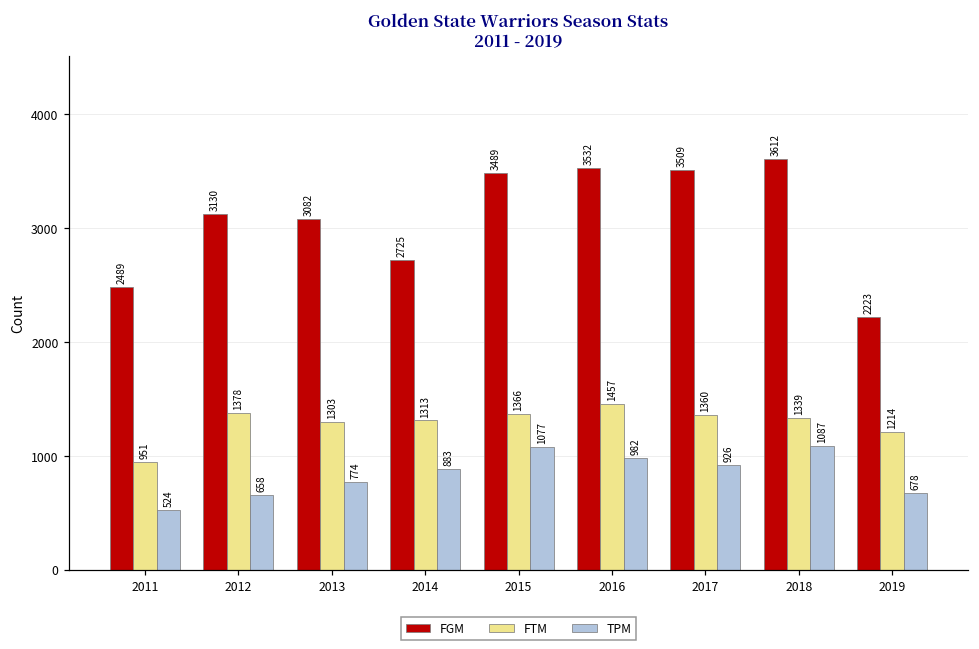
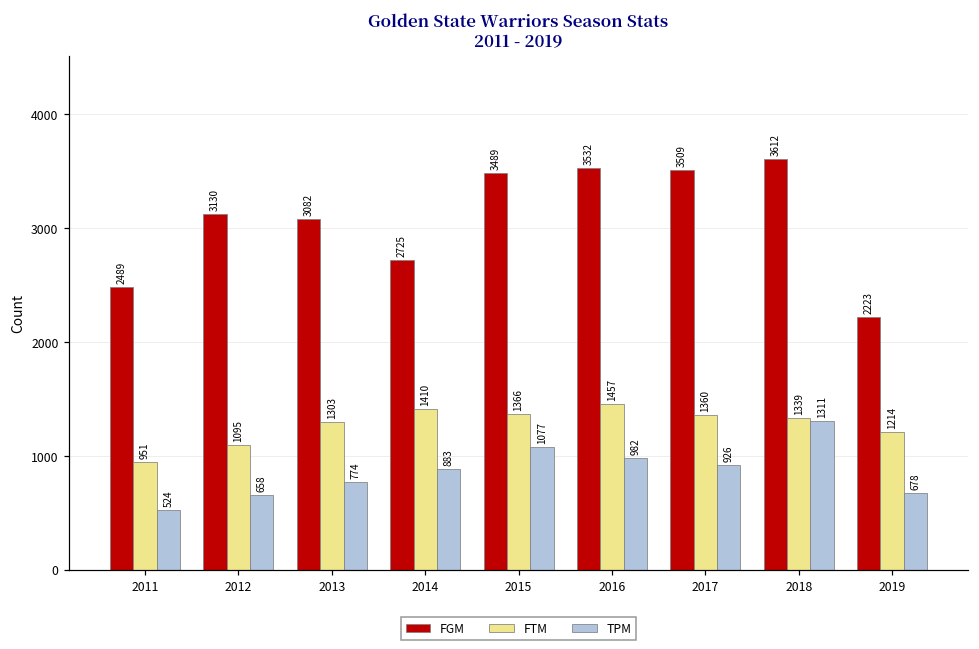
FTM, 2012: 1378 -> 1095
FTM, 2014: 1313 -> 1410
TPM, 2018: 1087 -> 1311
